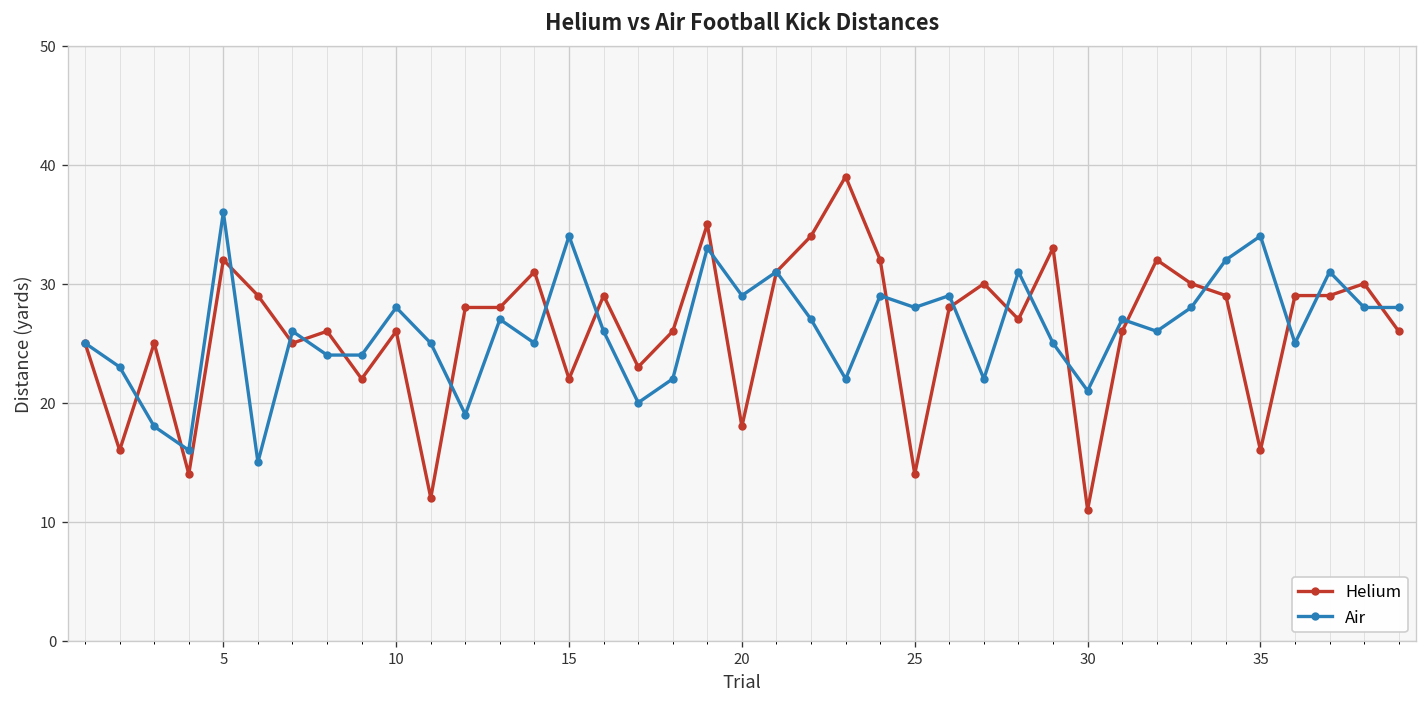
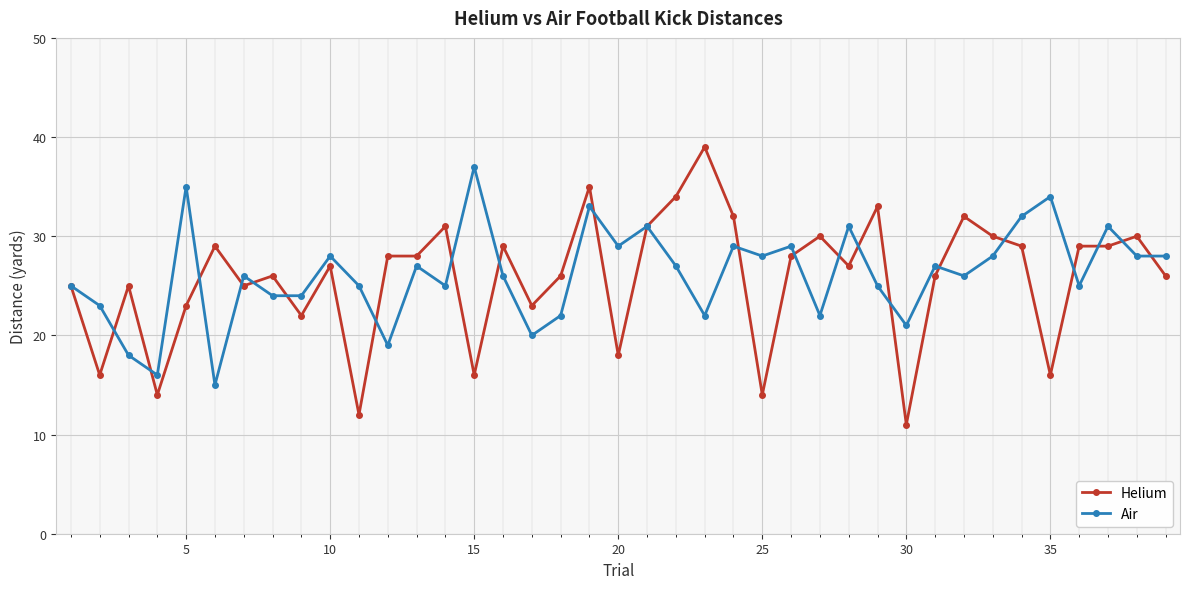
Helium, 5: 32 -> 23
Air, 5: 36 -> 35
Helium, 10: 26 -> 27
Helium, 15: 22 -> 16
Air, 15: 34 -> 37
